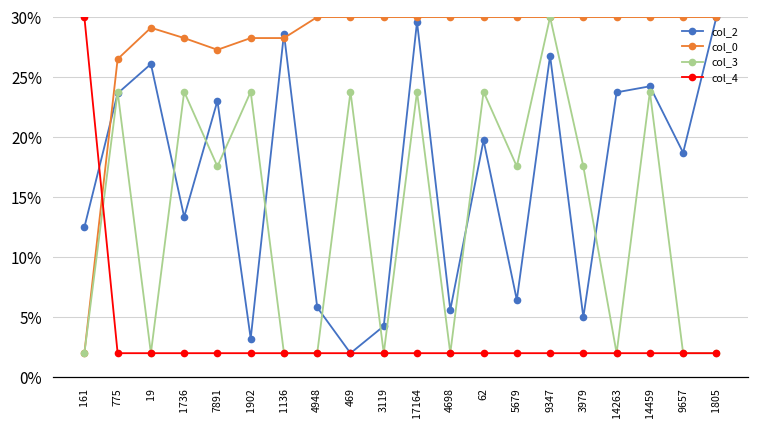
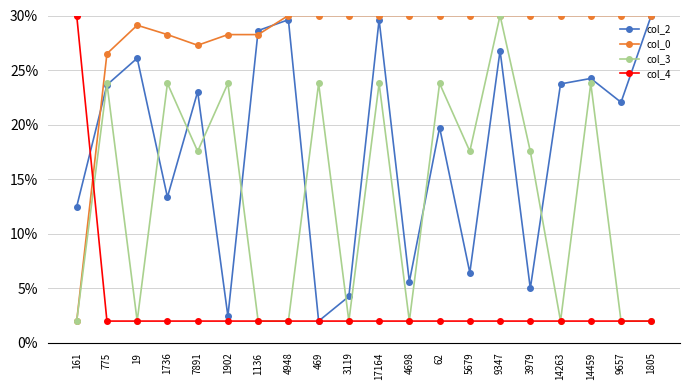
col_2, 1902: 3.2% -> 2.4%
col_2, 4948: 5.8% -> 29.6%
col_2, 9657: 18.7% -> 22.1%
